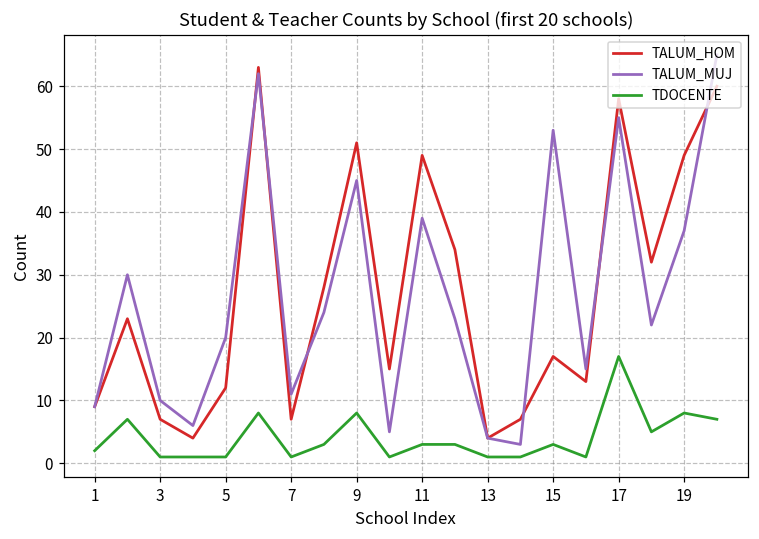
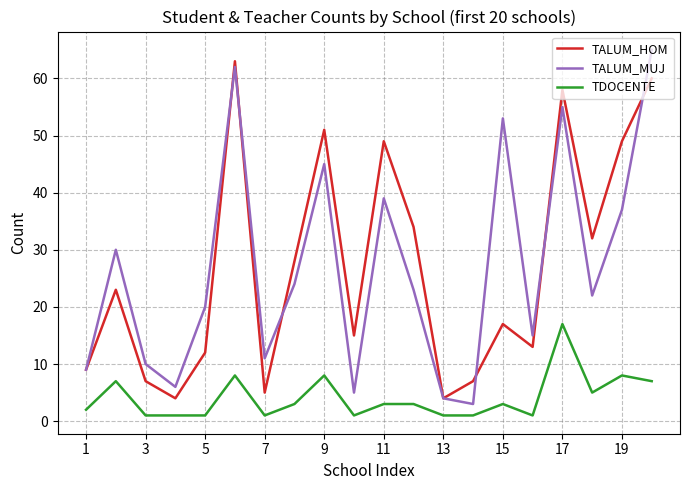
TALUM_HOM, 7: 7 -> 5
